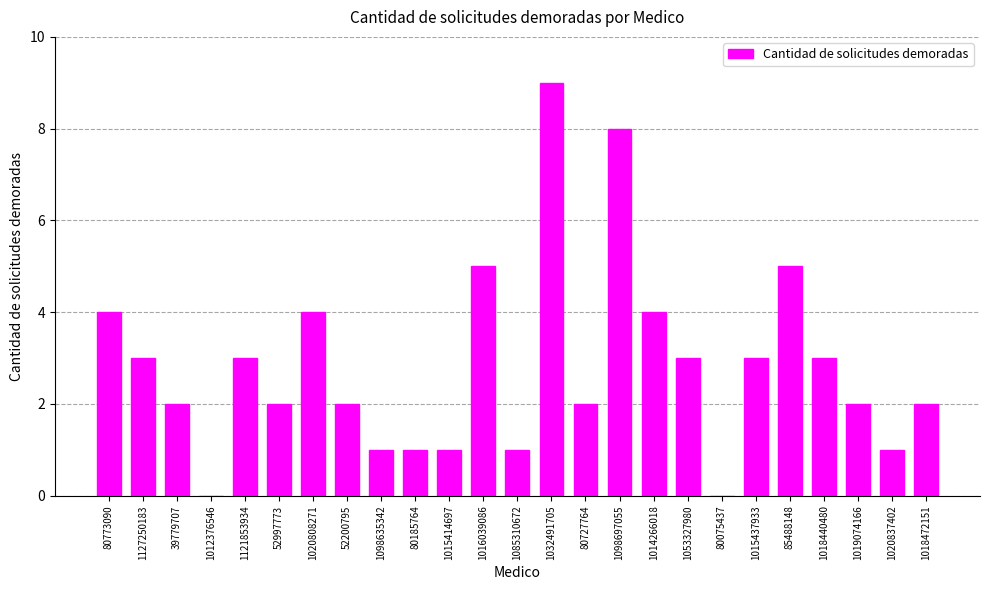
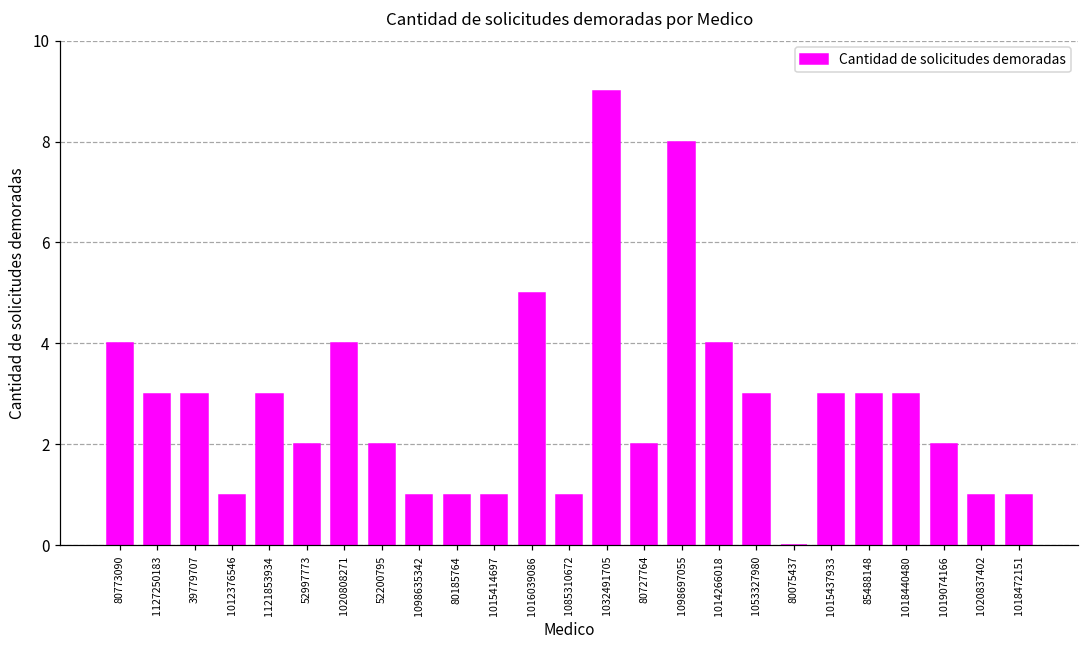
39779707: 2 -> 3
1012376546: 0 -> 1
85488148: 5 -> 3
1018472151: 2 -> 1
